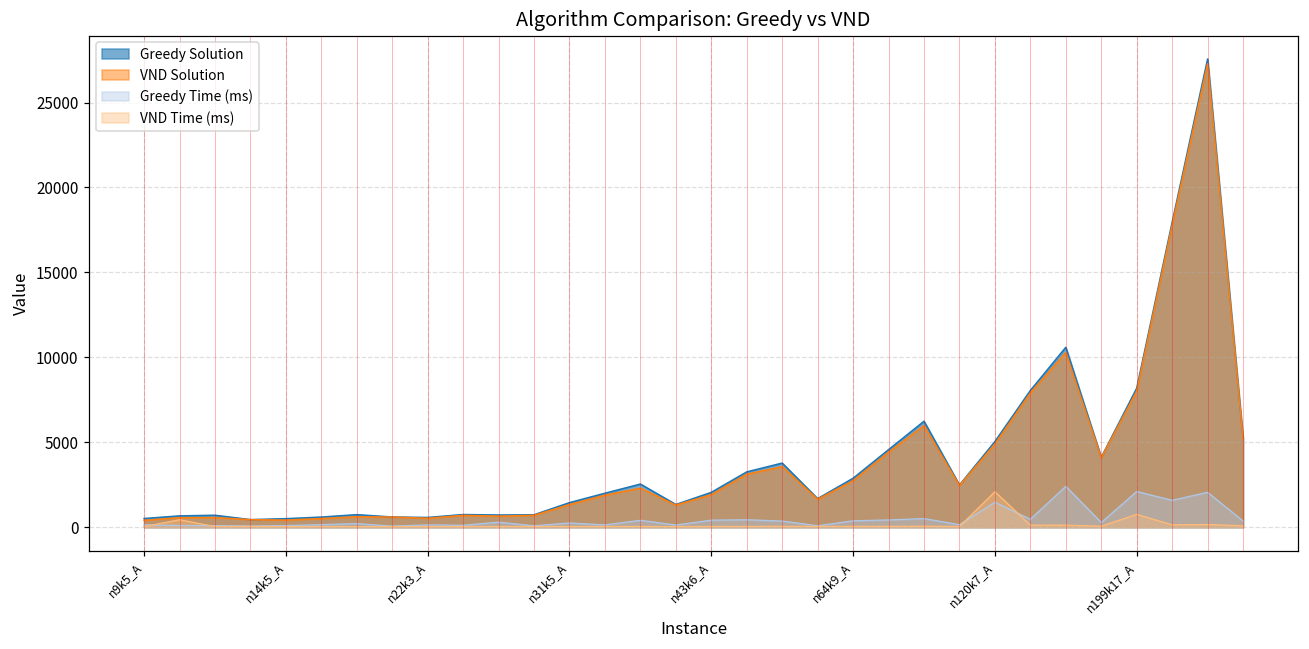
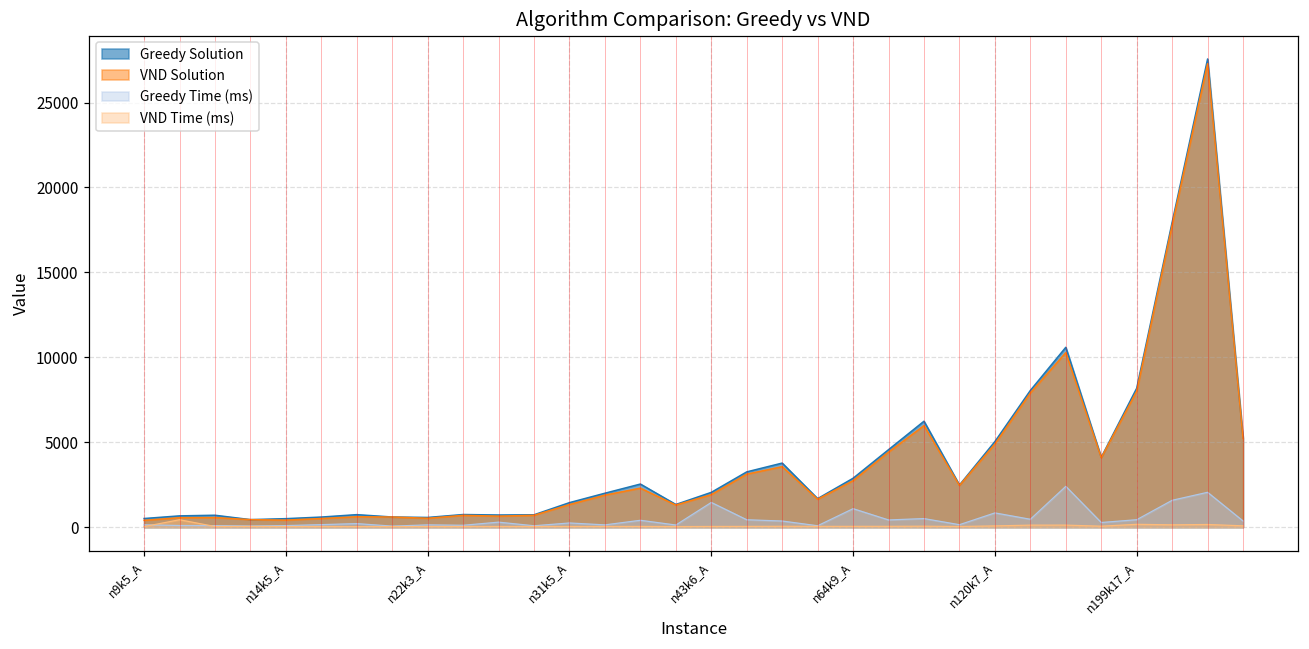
Greedy Time (ms), n43k6_A: 400 -> 1500
Greedy Time (ms), n64k9_A: 400 -> 1100
Greedy Time (ms), n120k7_A: 1500 -> 800
VND Time (ms), n120k7_A: 2100 -> 100
Greedy Time (ms), n199k17_A: 2100 -> 400
VND Time (ms), n199k17_A: 800 -> 200
